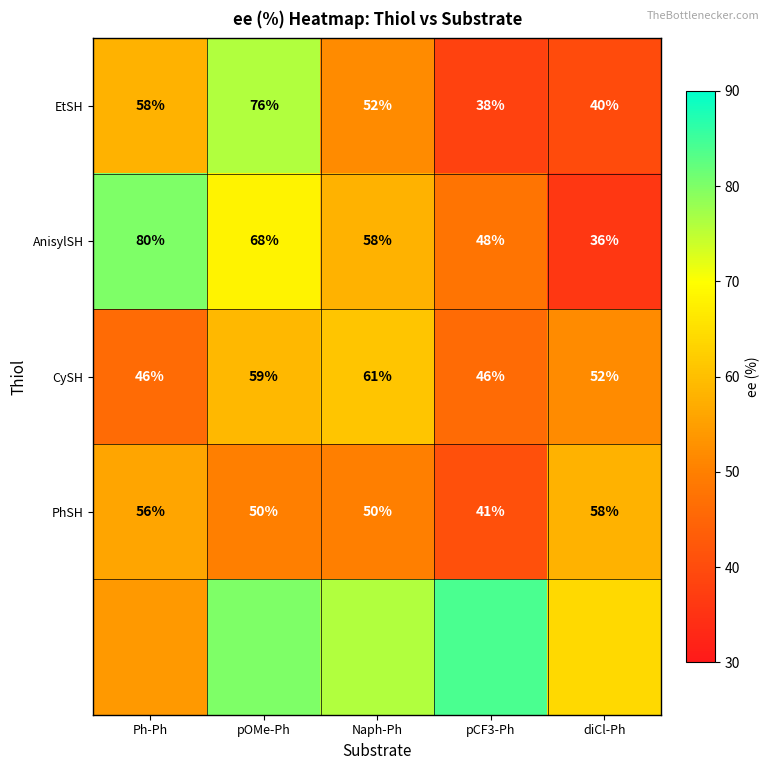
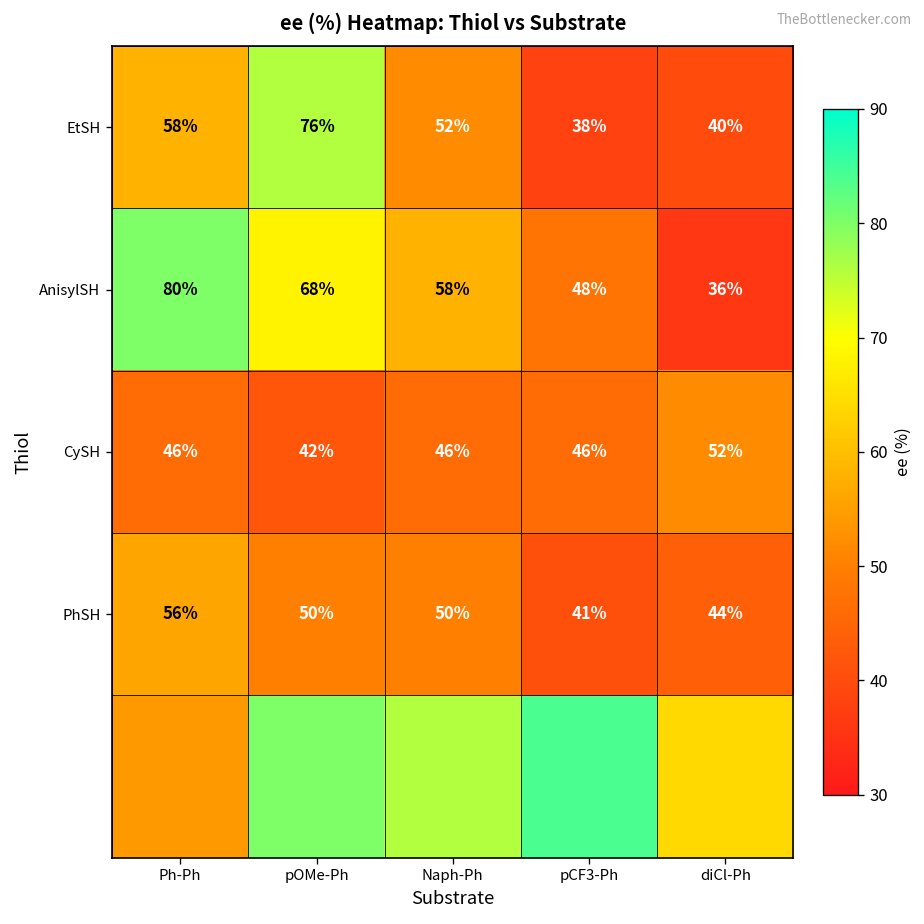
CySH, pOMe-Ph: 59% -> 42%
CySH, Naph-Ph: 61% -> 46%
PhSH, diCl-Ph: 58% -> 44%
